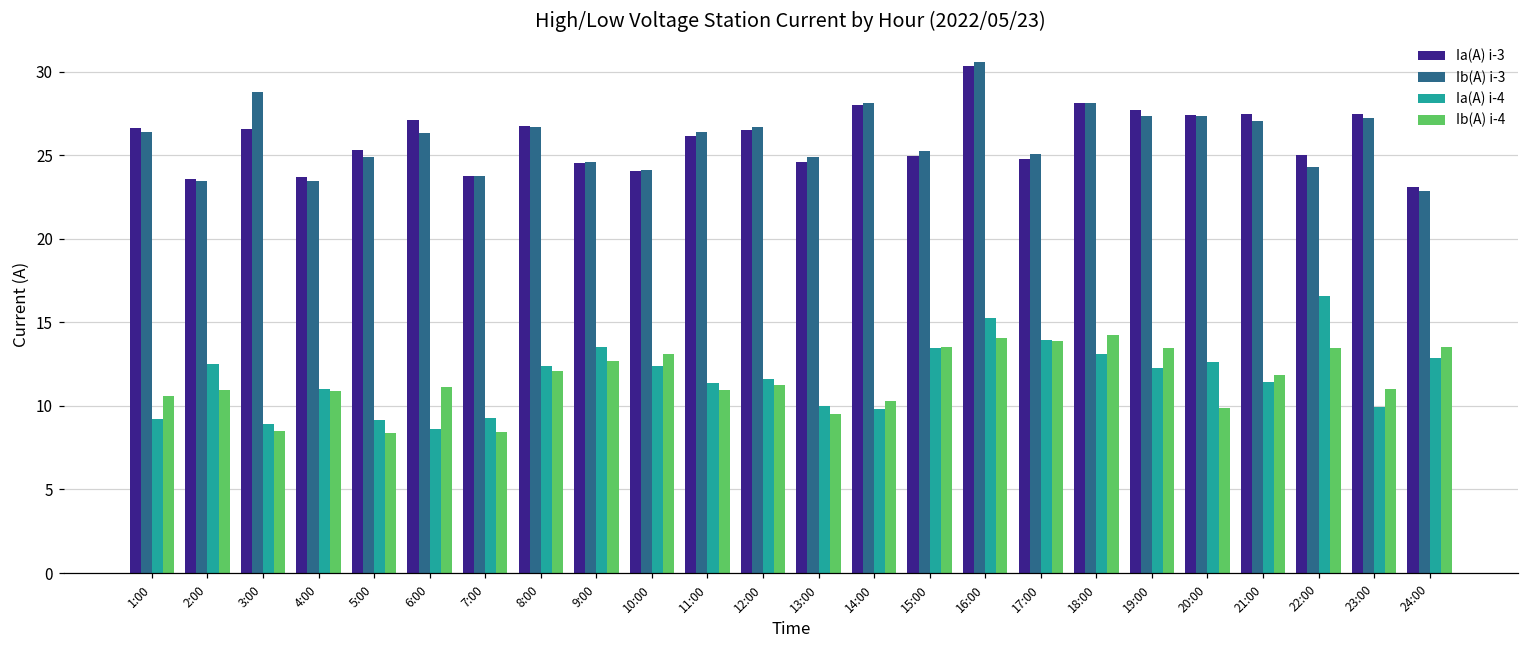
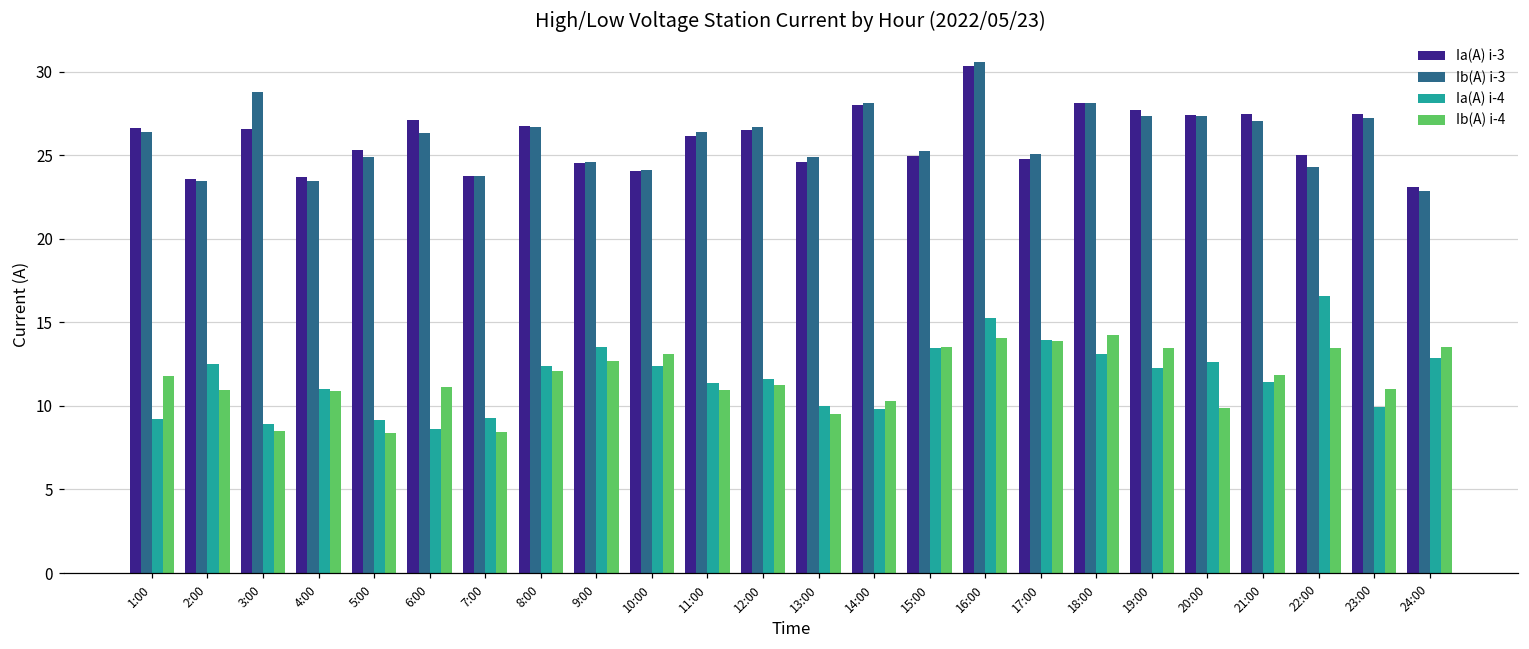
Ib(A) i-4, 1:00: 10.6 -> 11.8
